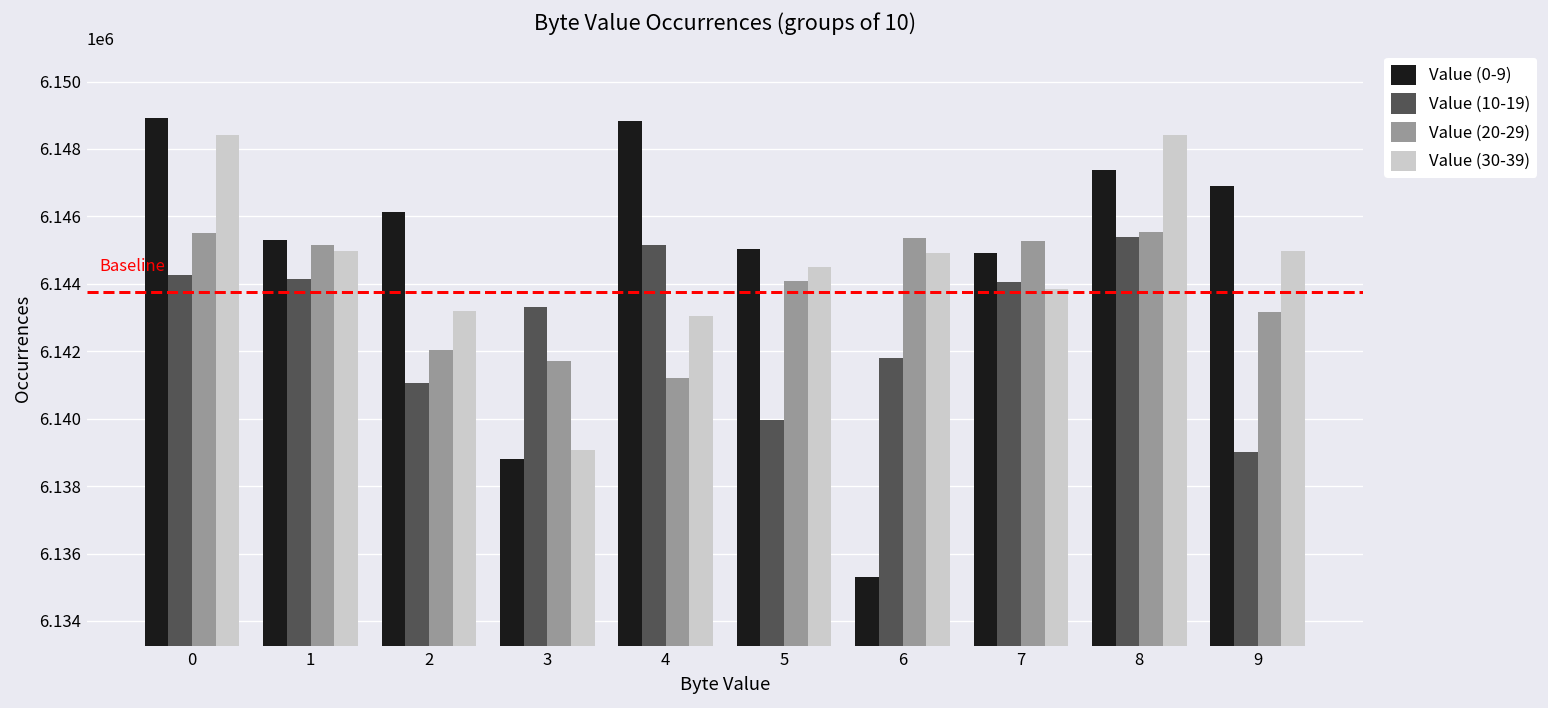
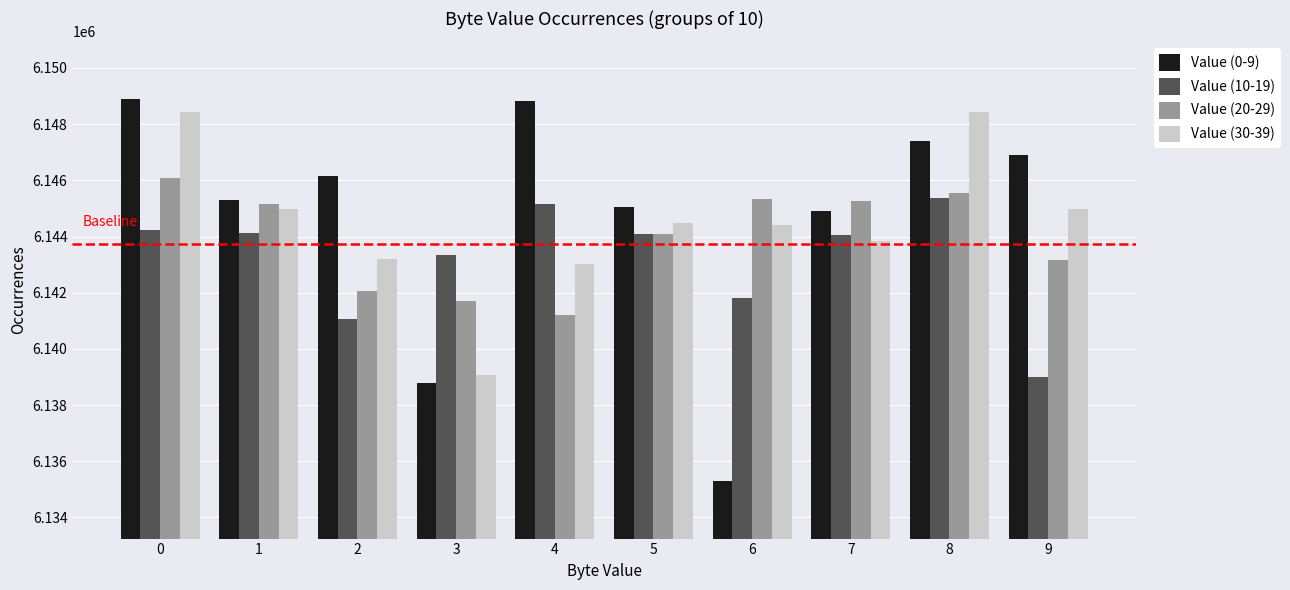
Value (20-29), 0: 6145500 -> 6146100
Value (10-19), 5: 6140000 -> 6144100
Value (30-39), 6: 6144900 -> 6144400
